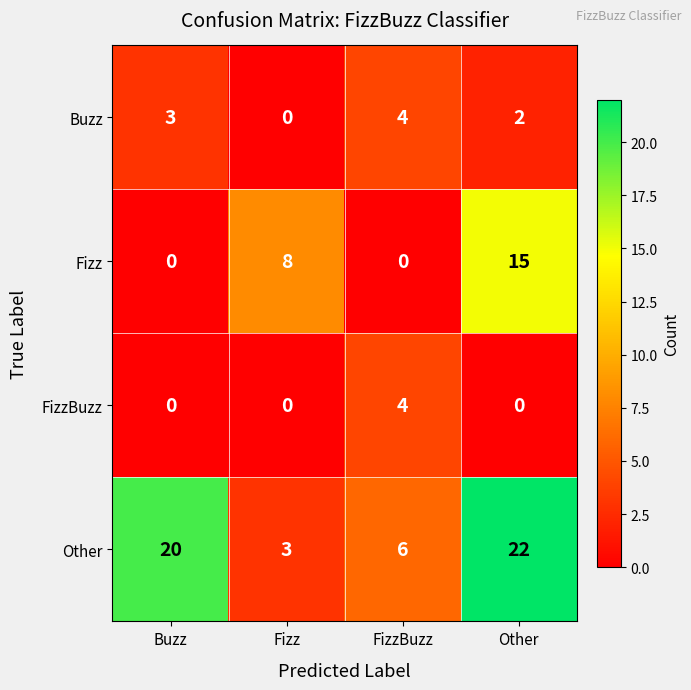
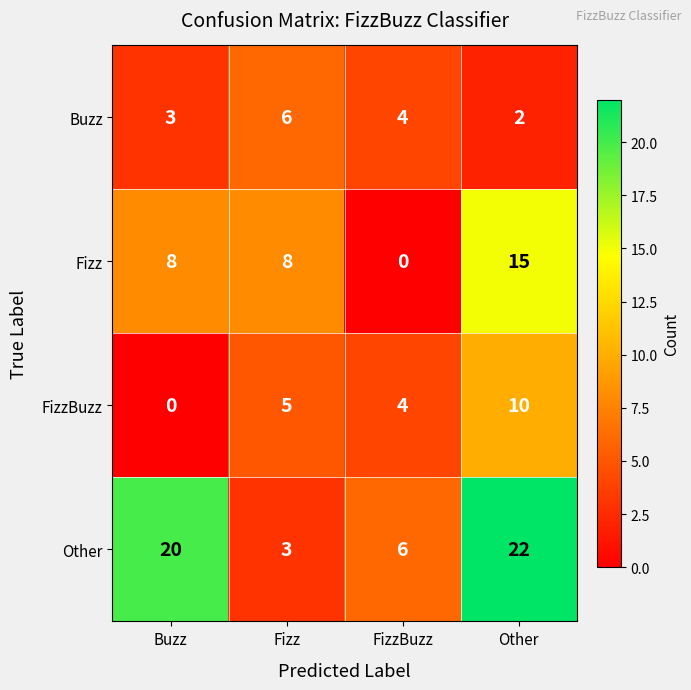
Buzz, Fizz: 0 -> 6
Fizz, Buzz: 0 -> 8
FizzBuzz, Fizz: 0 -> 5
FizzBuzz, Other: 0 -> 10
